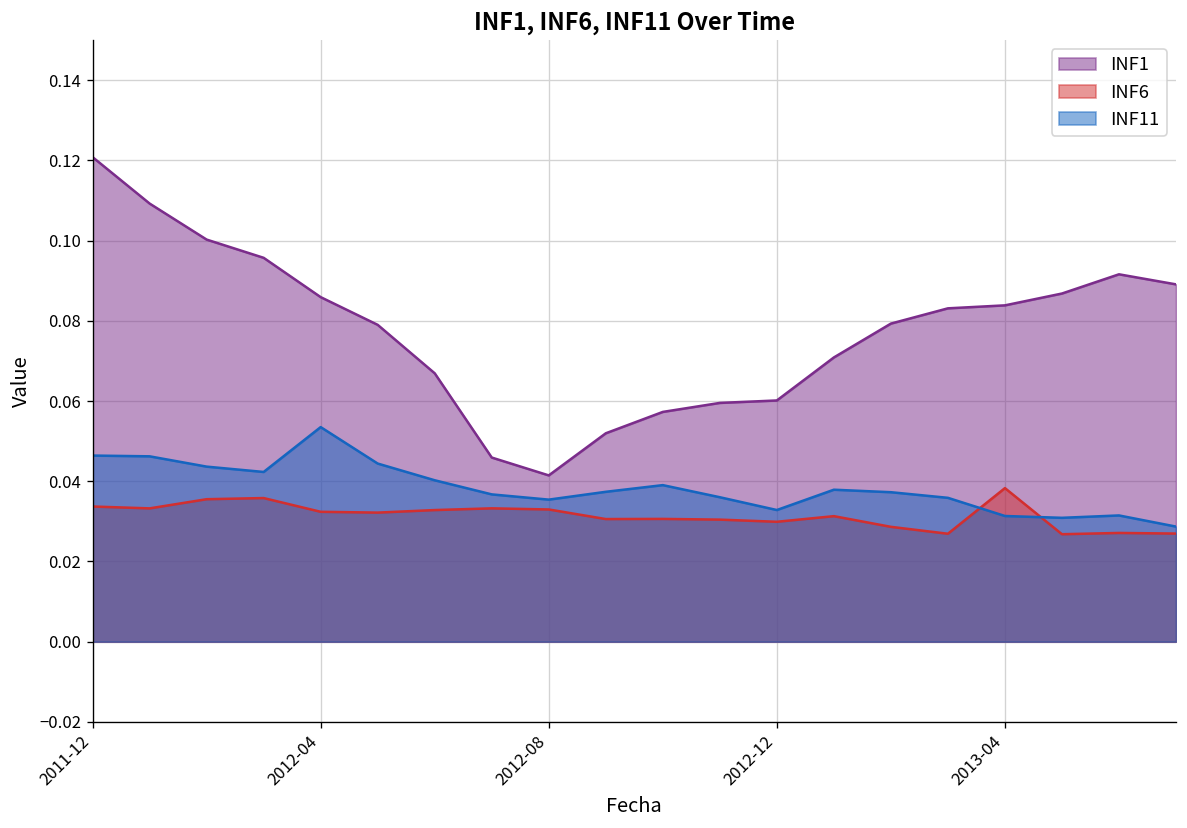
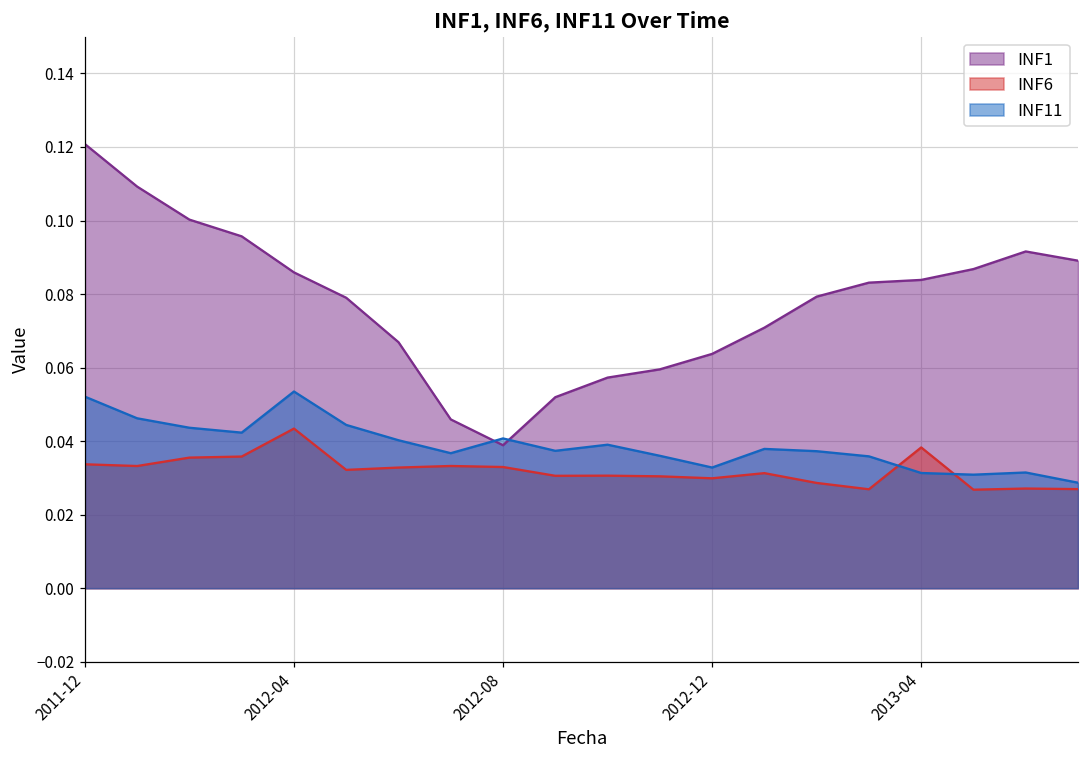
INF11, 2011-12: 0.046 -> 0.052
INF6, 2012-04: 0.032 -> 0.043
INF1, 2012-08: 0.041 -> 0.039
INF11, 2012-08: 0.035 -> 0.041
INF1, 2012-12: 0.060 -> 0.064
